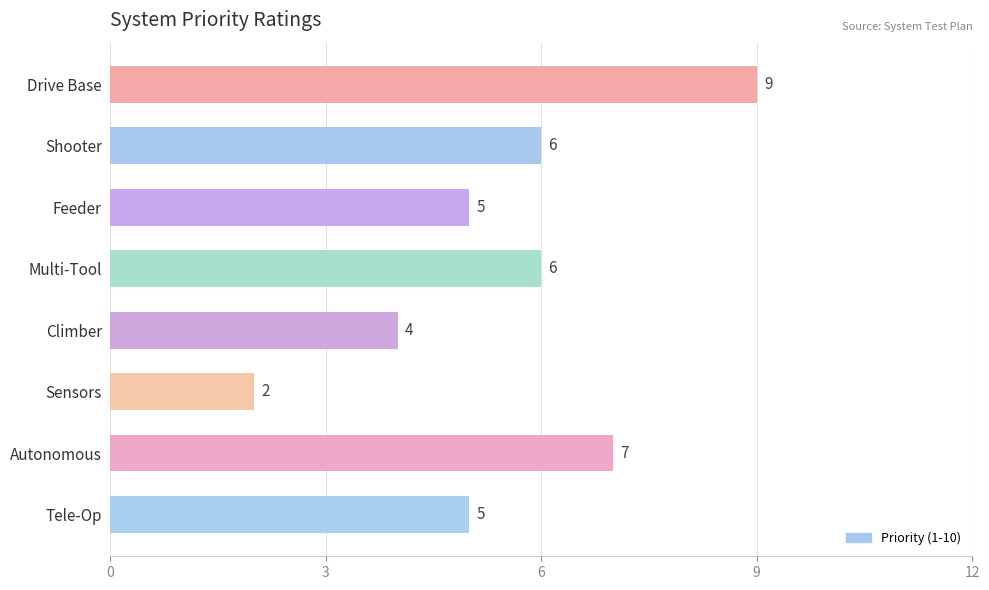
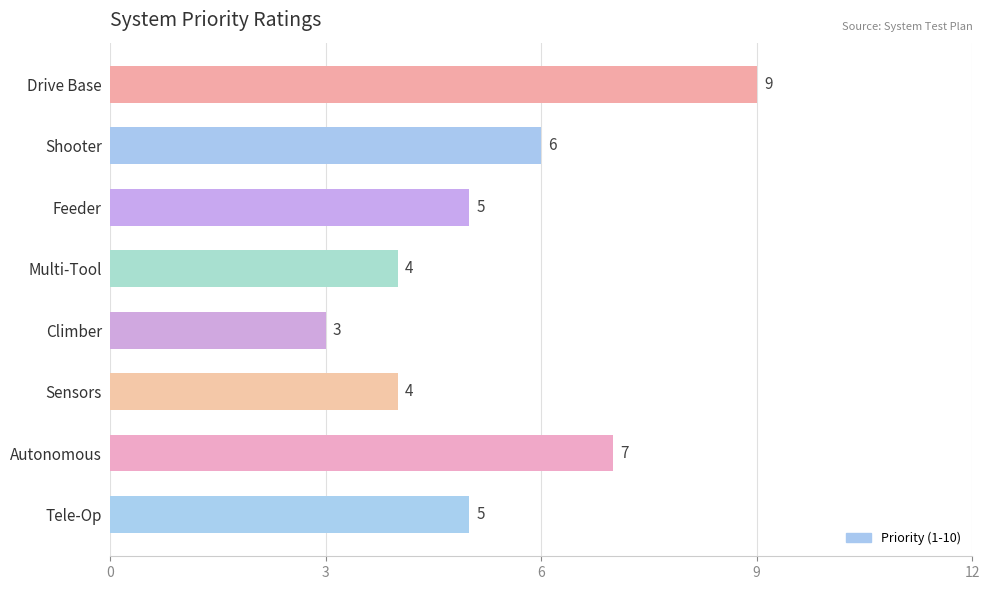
Multi-Tool: 6 -> 4
Climber: 4 -> 3
Sensors: 2 -> 4
